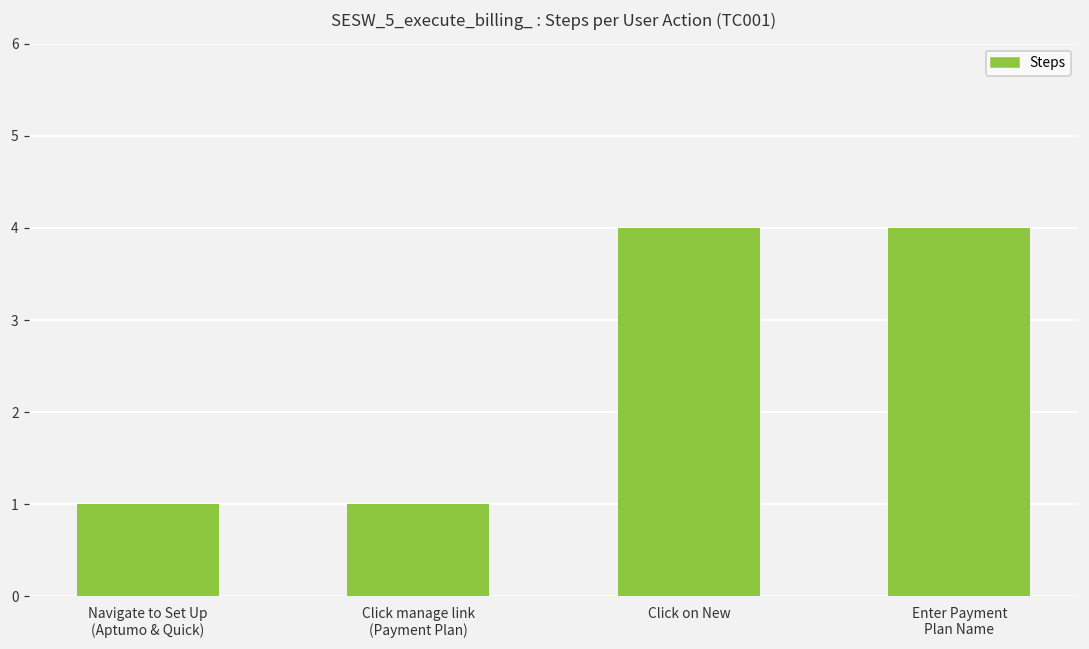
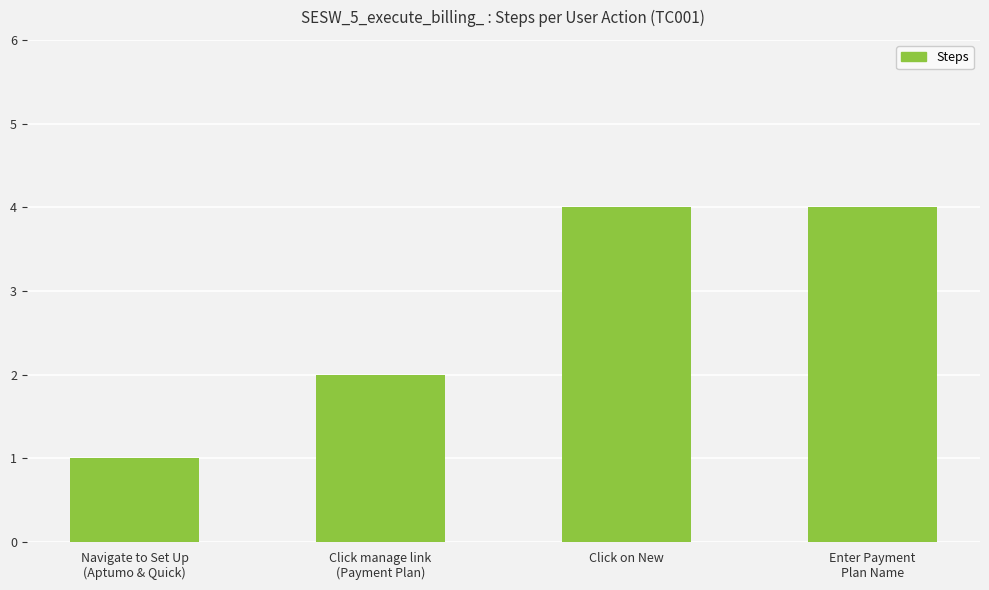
Click manage link (Payment Plan): 1 -> 2
